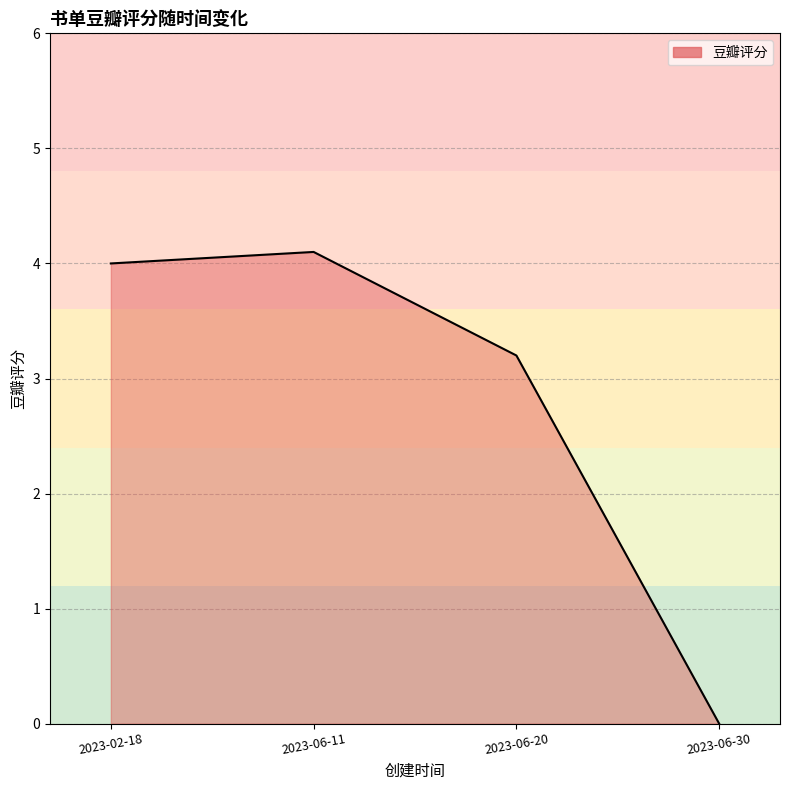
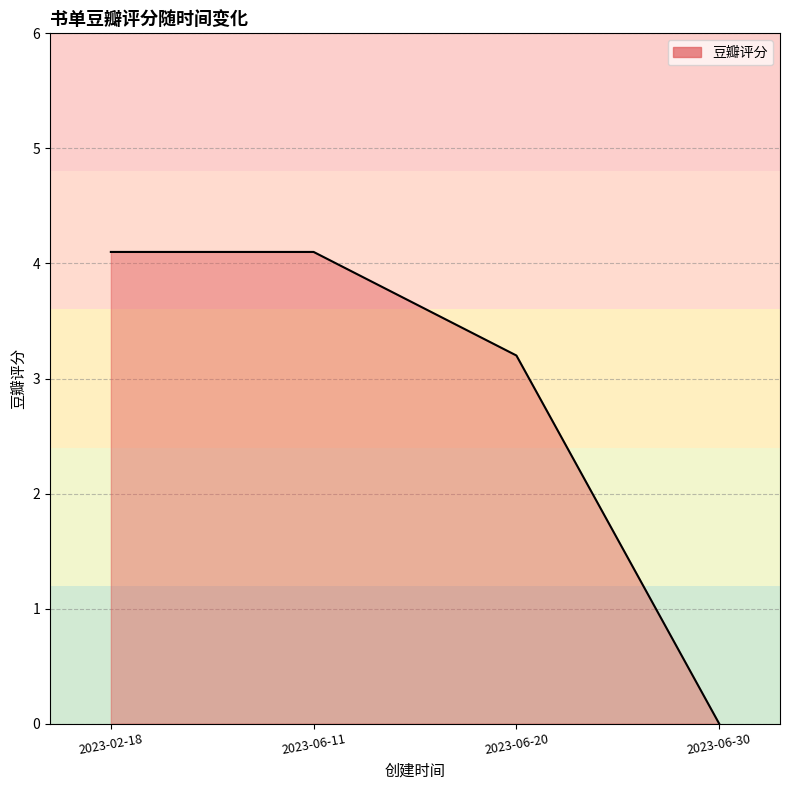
2023-02-18: 4.0 -> 4.1
